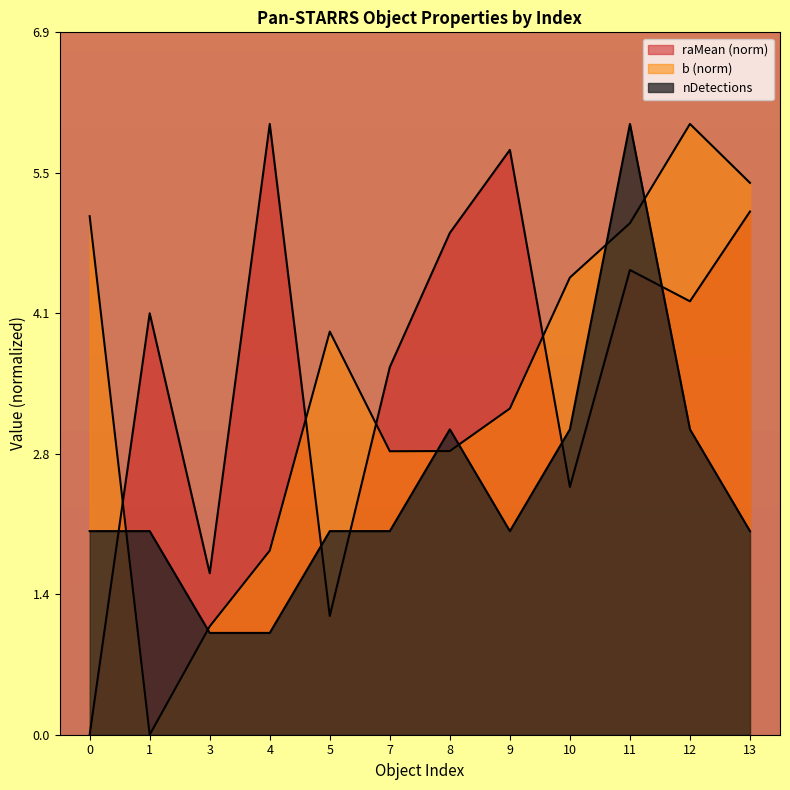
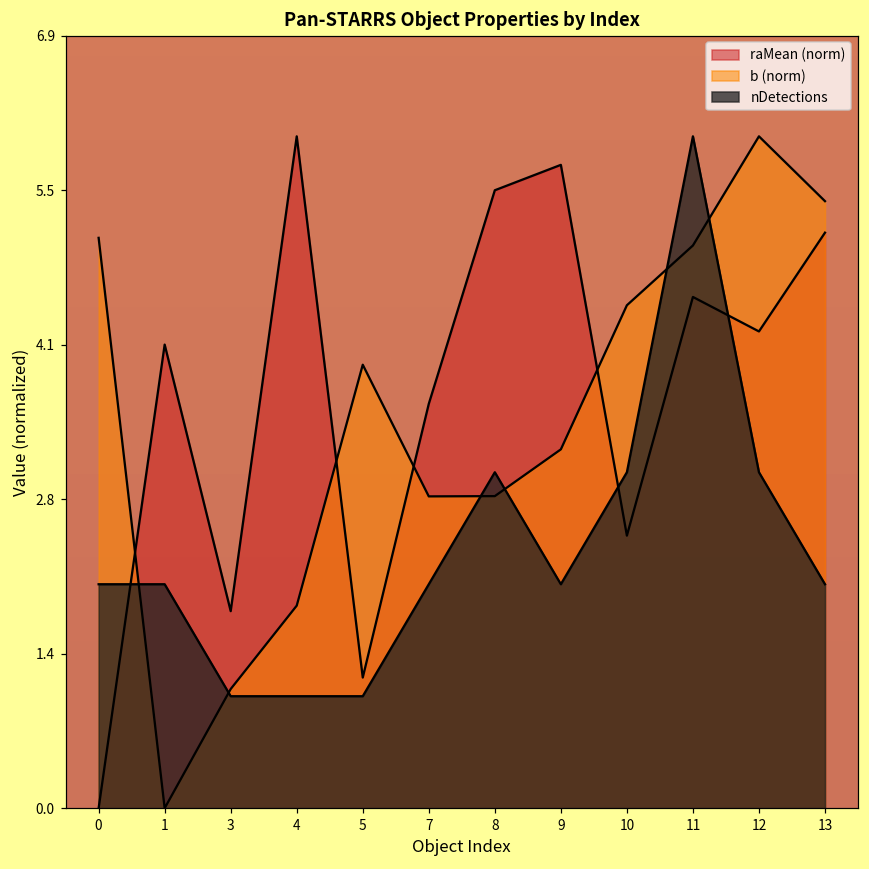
raMean (norm), 3: 1.59 -> 1.76
nDetections, 5: 2 -> 1
raMean (norm), 8: 4.93 -> 5.52
